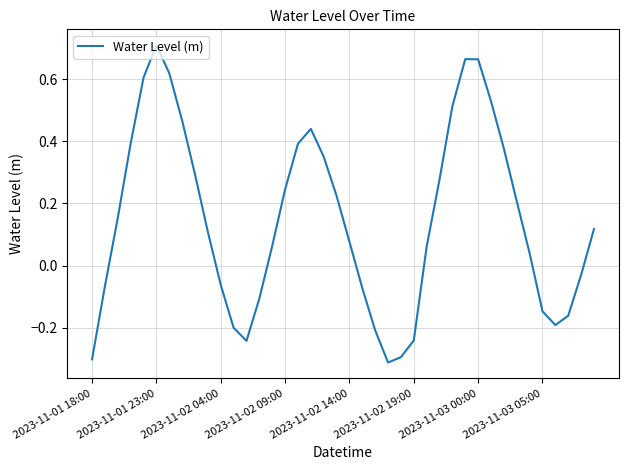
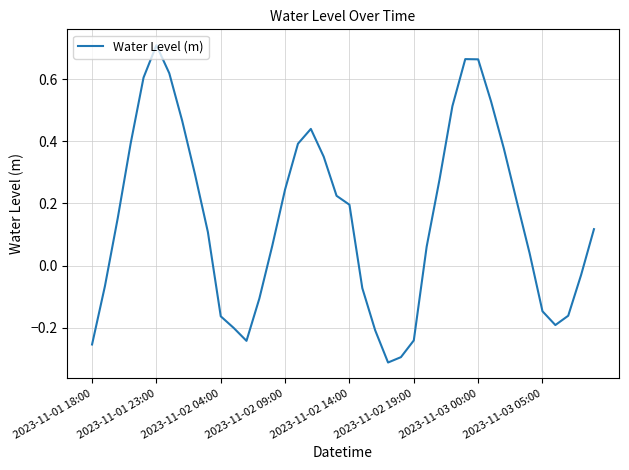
2023-11-01 18:00: -0.30 -> -0.25
2023-11-02 04:00: -0.06 -> -0.16
2023-11-02 14:00: 0.08 -> 0.20
